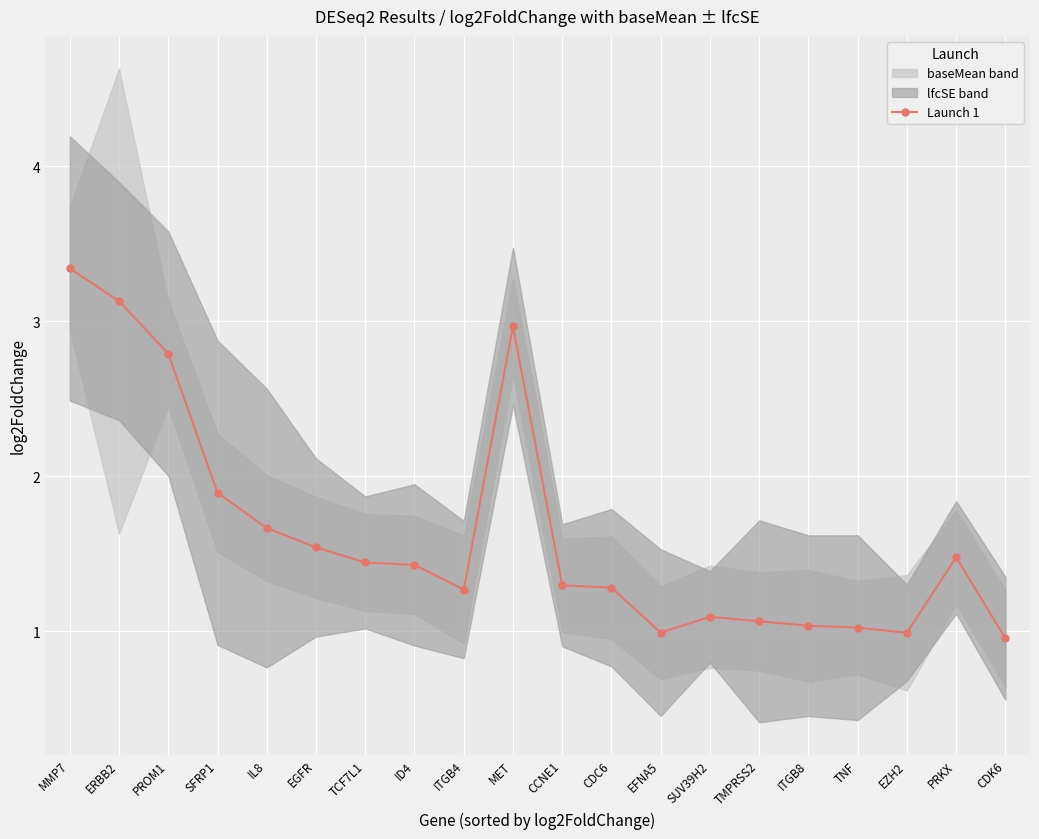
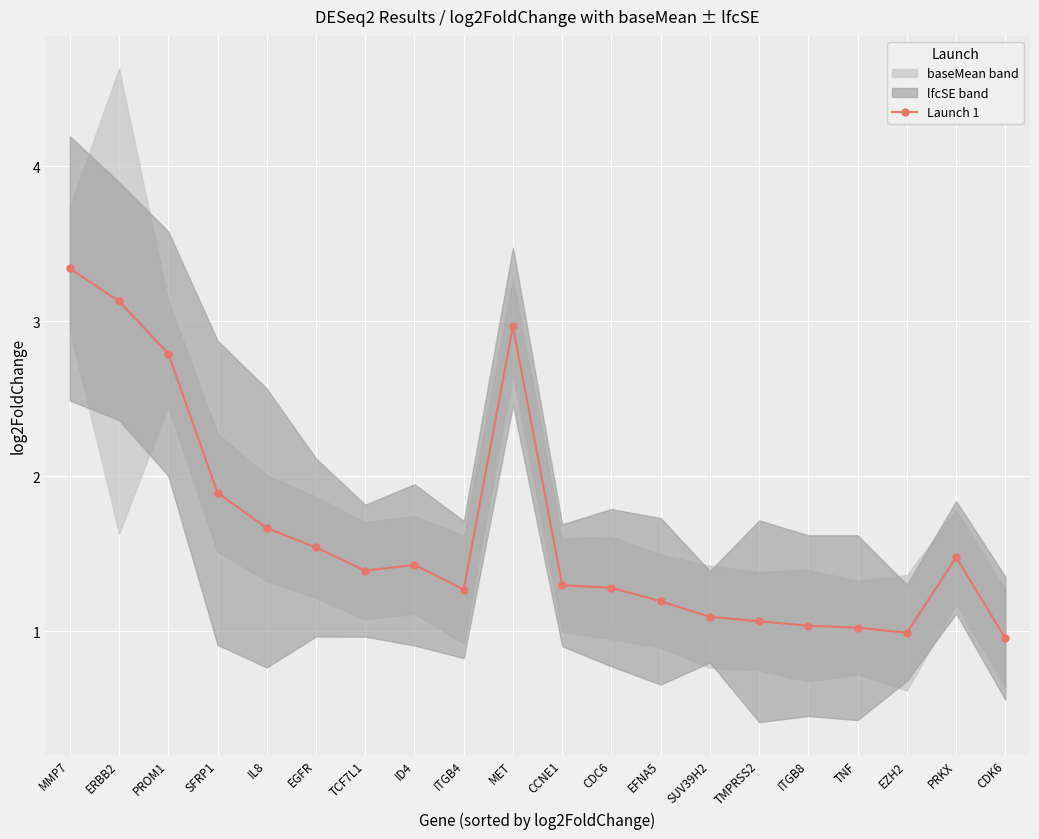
Launch 1, TCF7L1: 1.44 -> 1.39
Launch 1, EFNA5: 0.99 -> 1.19
